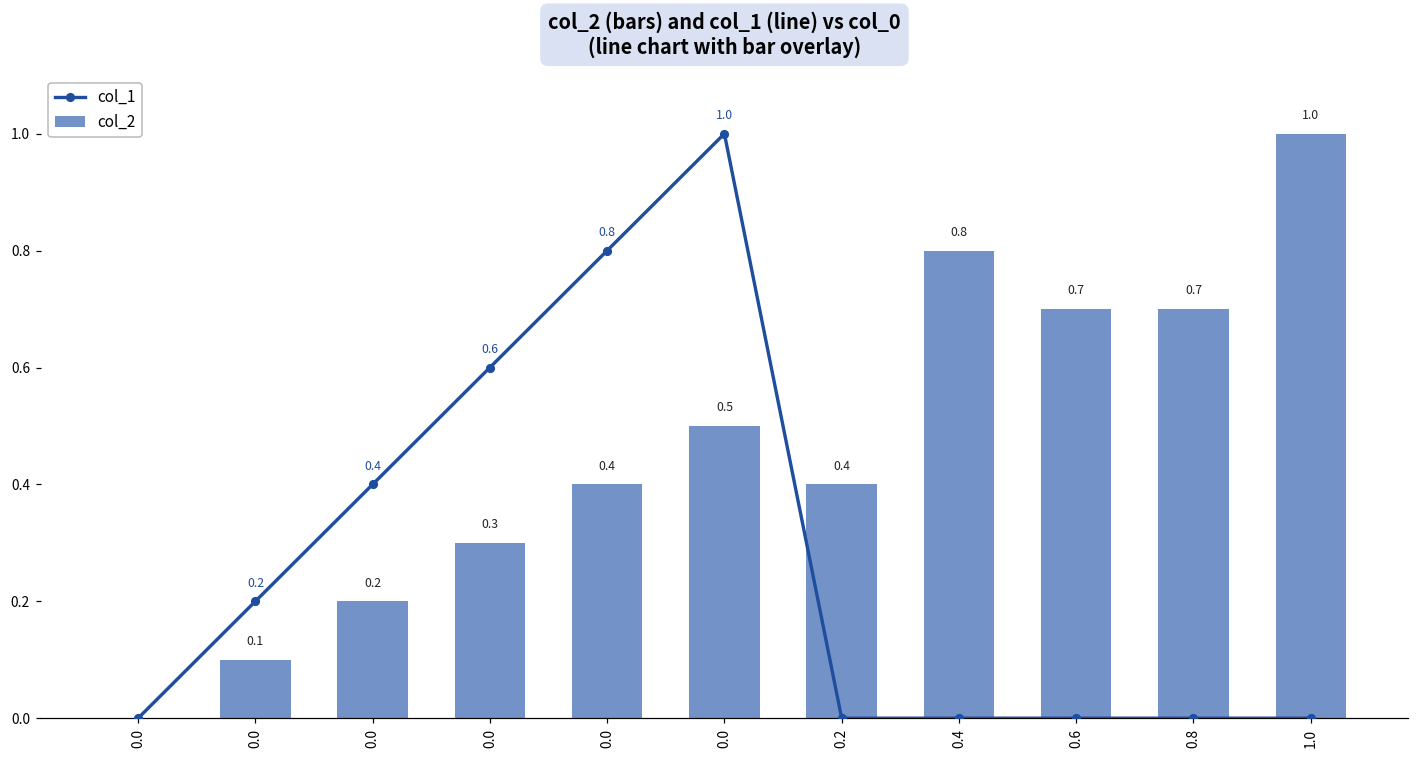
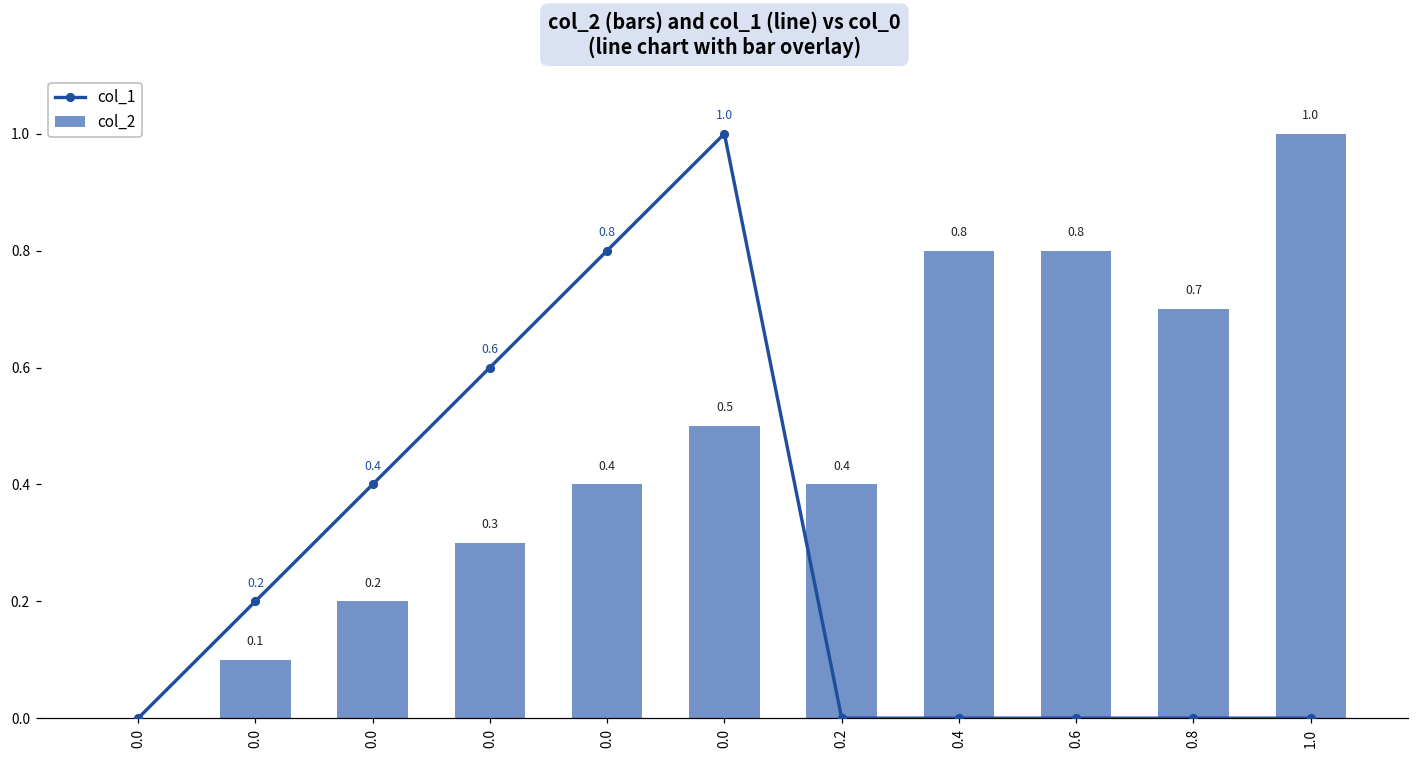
col_2, 0.6: 0.7 -> 0.8
